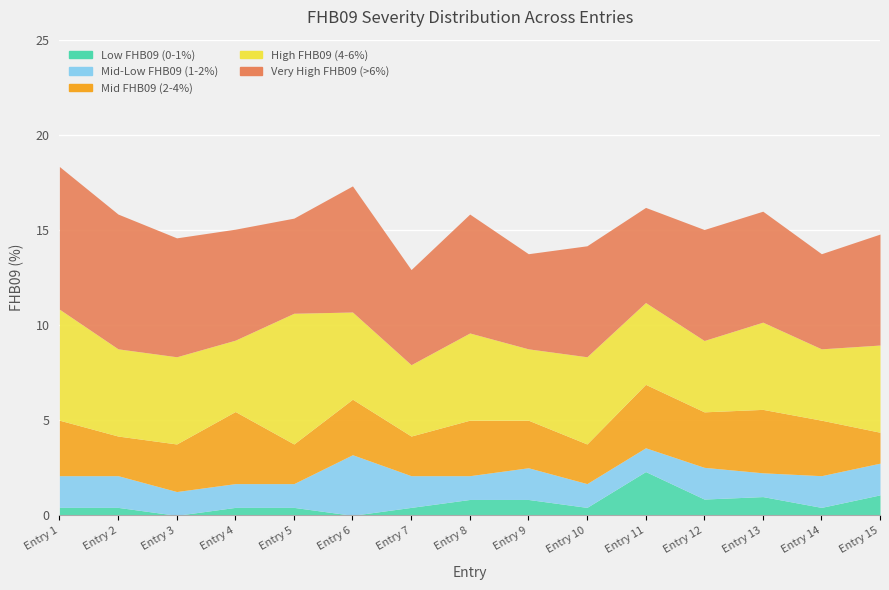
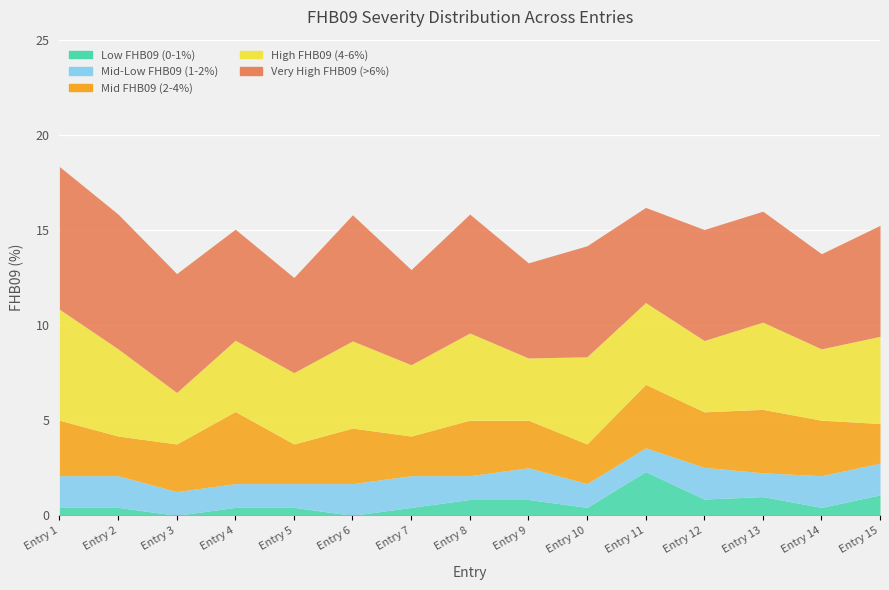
High FHB09 (4-6%), Entry 3: 4.6 -> 2.7
High FHB09 (4-6%), Entry 5: 6.9 -> 3.8
Mid-Low FHB09 (1-2%), Entry 6: 3.2 -> 1.7
High FHB09 (4-6%), Entry 9: 3.8 -> 3.3
Mid FHB09 (2-4%), Entry 15: 1.6 -> 2.1
